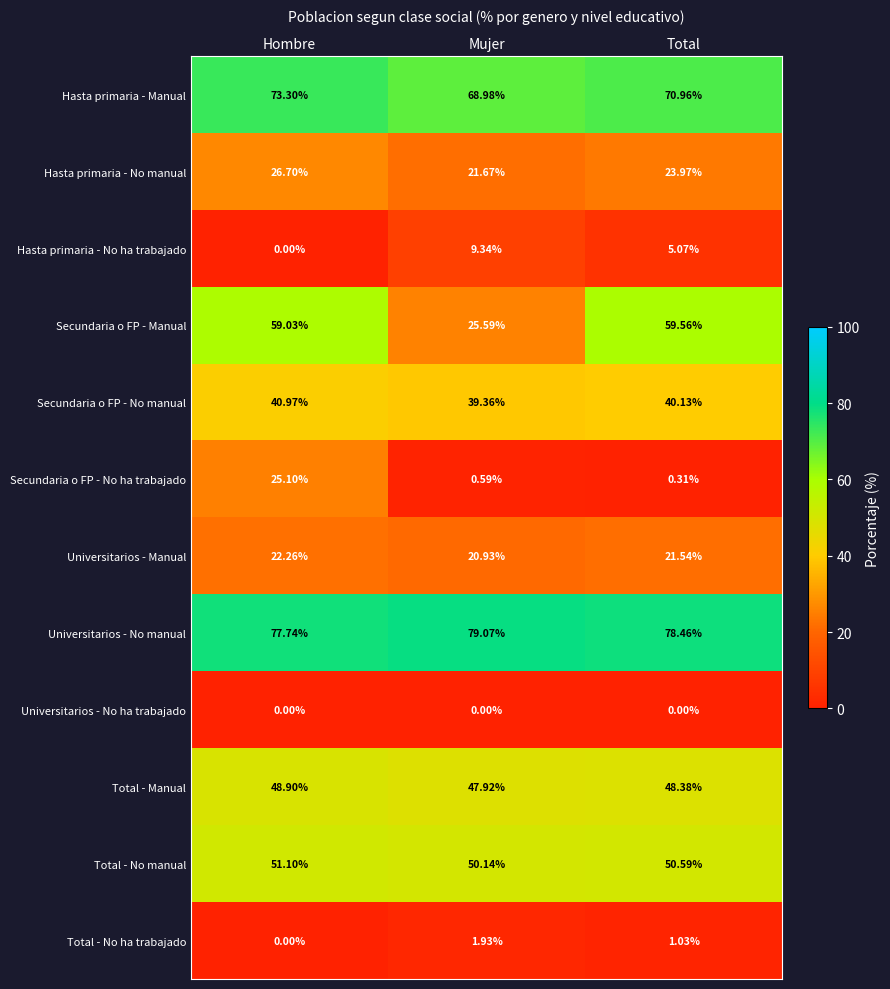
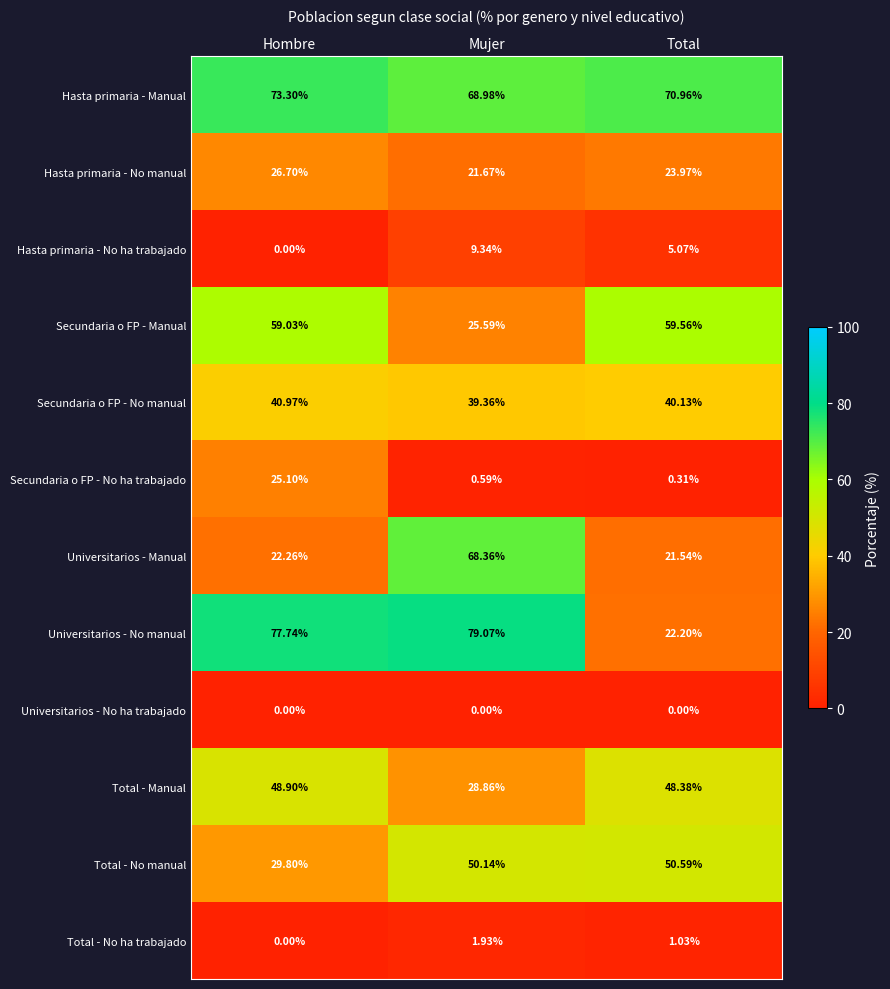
Universitarios - Manual, Mujer: 20.93% -> 68.36%
Universitarios - No manual, Total: 78.46% -> 22.20%
Total - Manual, Mujer: 47.92% -> 28.86%
Total - No manual, Hombre: 51.10% -> 29.80%
